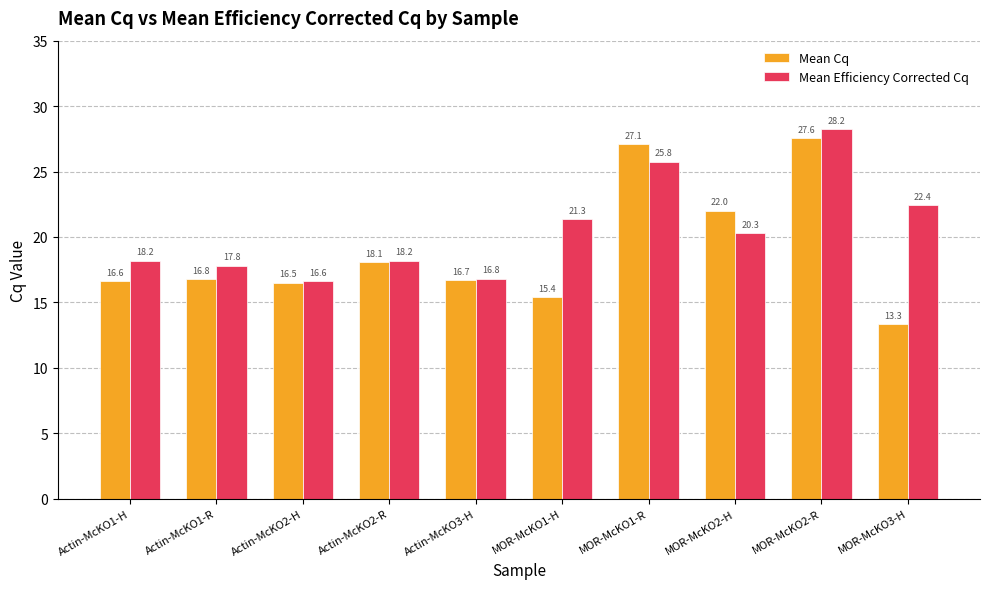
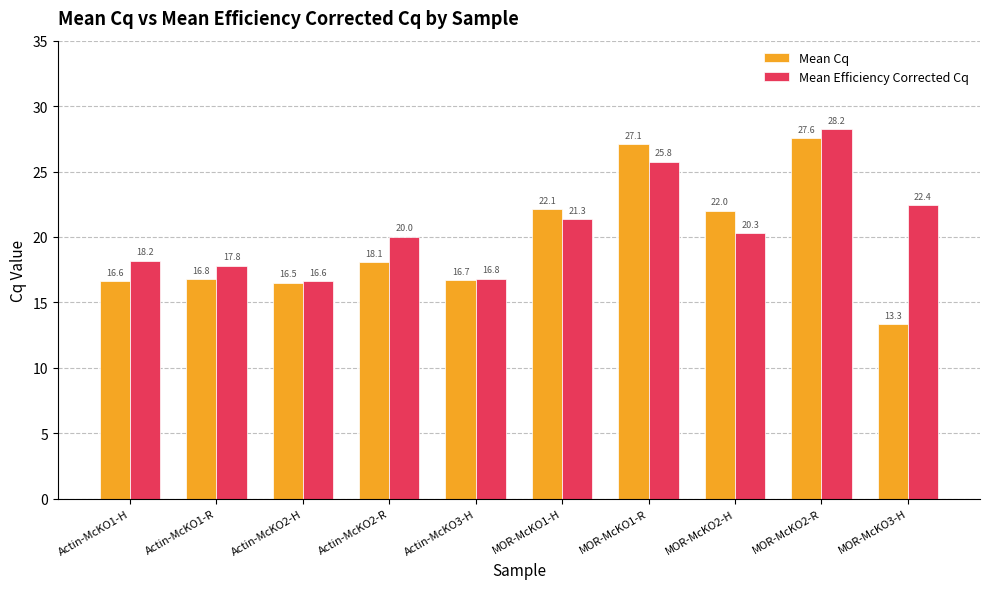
Mean Efficiency Corrected Cq, Actin-McKO2-R: 18.2 -> 20.0
Mean Cq, MOR-McKO1-H: 15.4 -> 22.1
